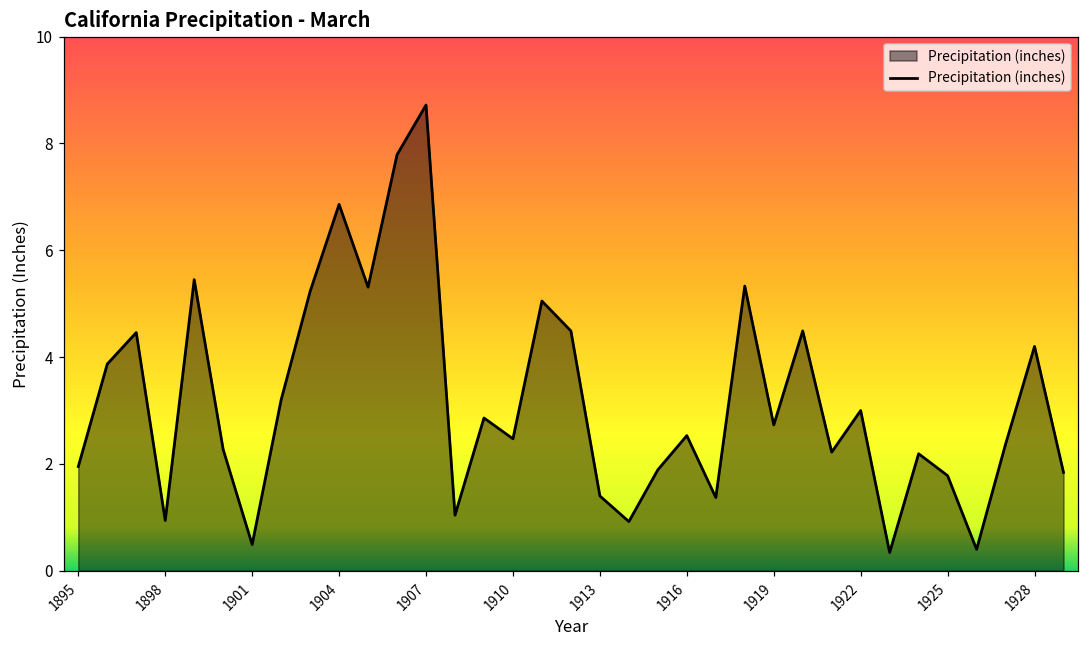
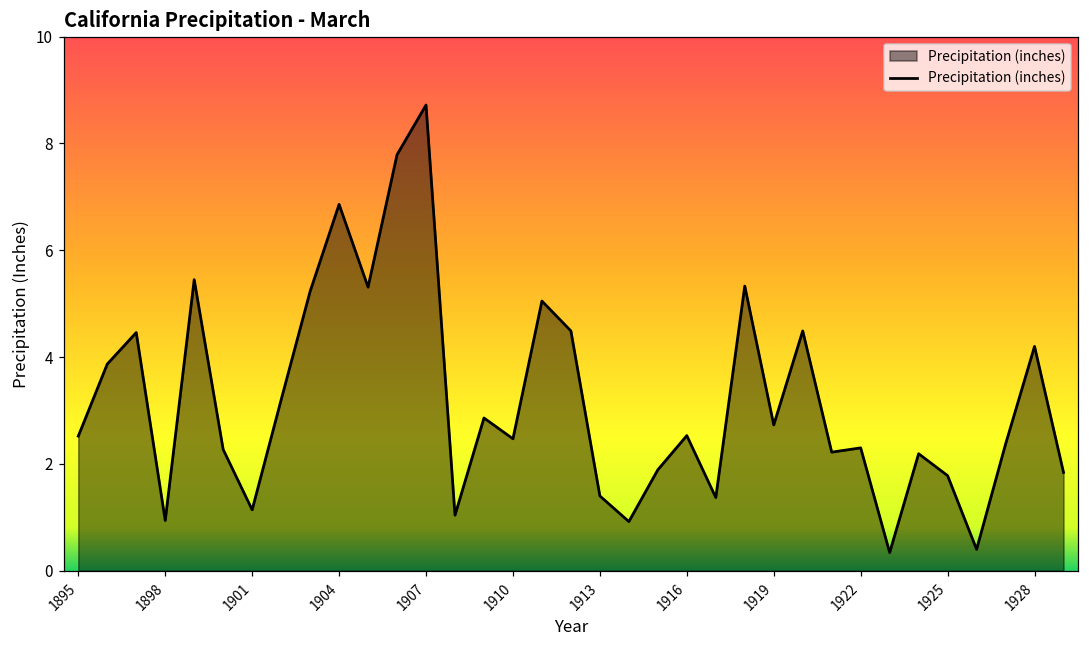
1895: 2.0 -> 2.5
1901: 0.5 -> 1.1
1922: 3.0 -> 2.3
